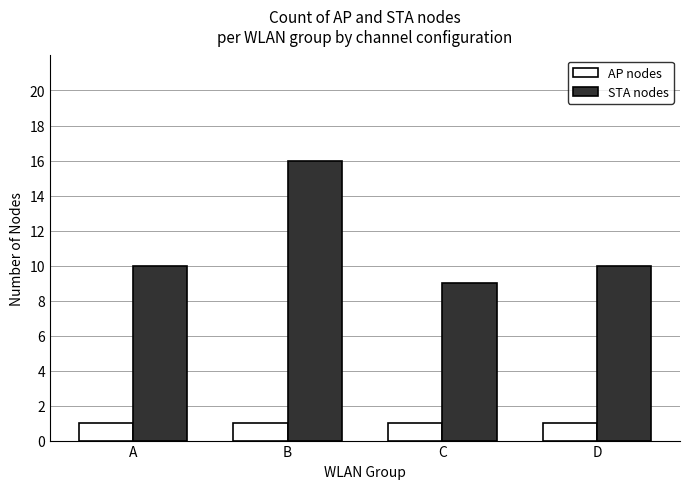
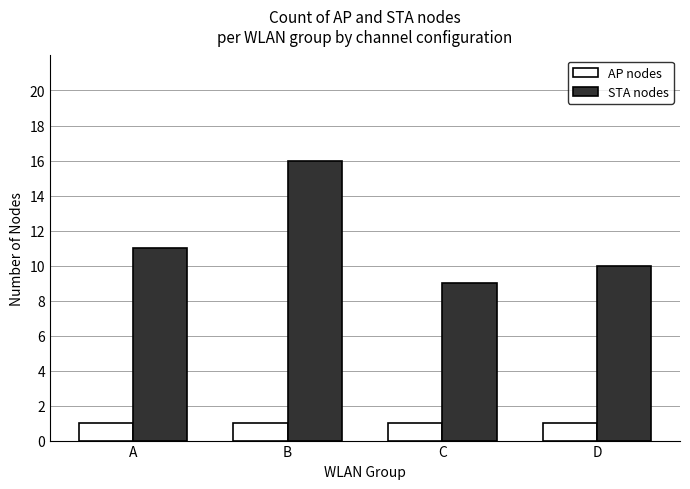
STA nodes, A: 10 -> 11
